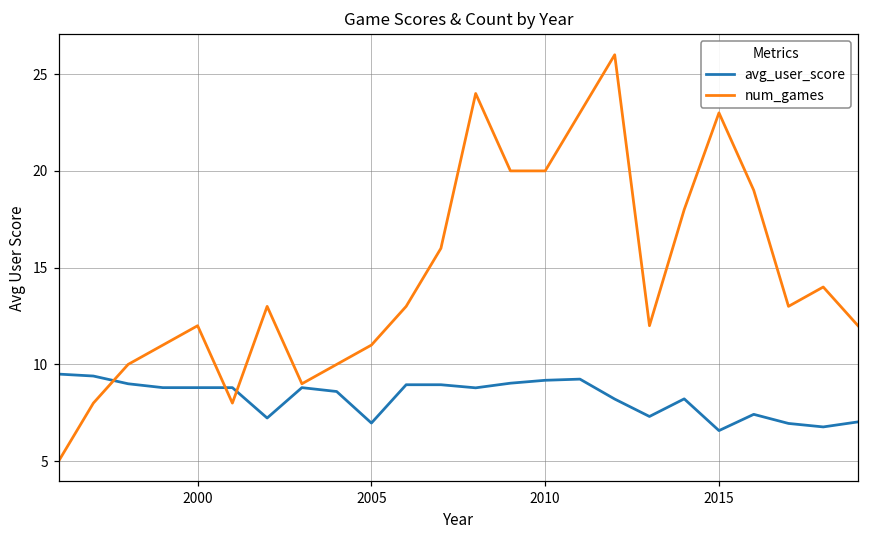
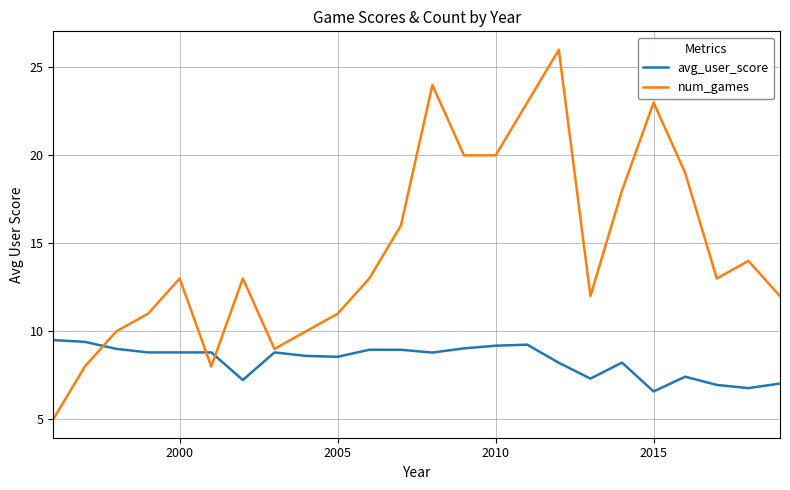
num_games, 2000: 12 -> 13
avg_user_score, 2005: 7.0 -> 8.6
